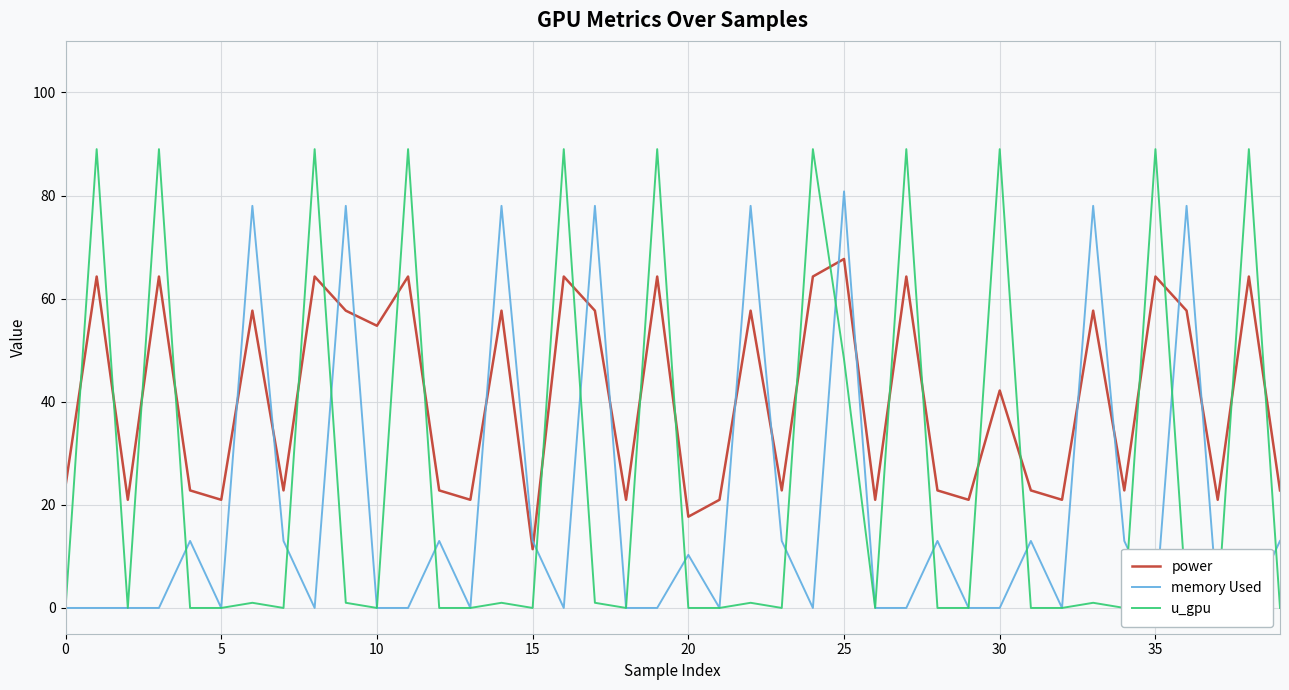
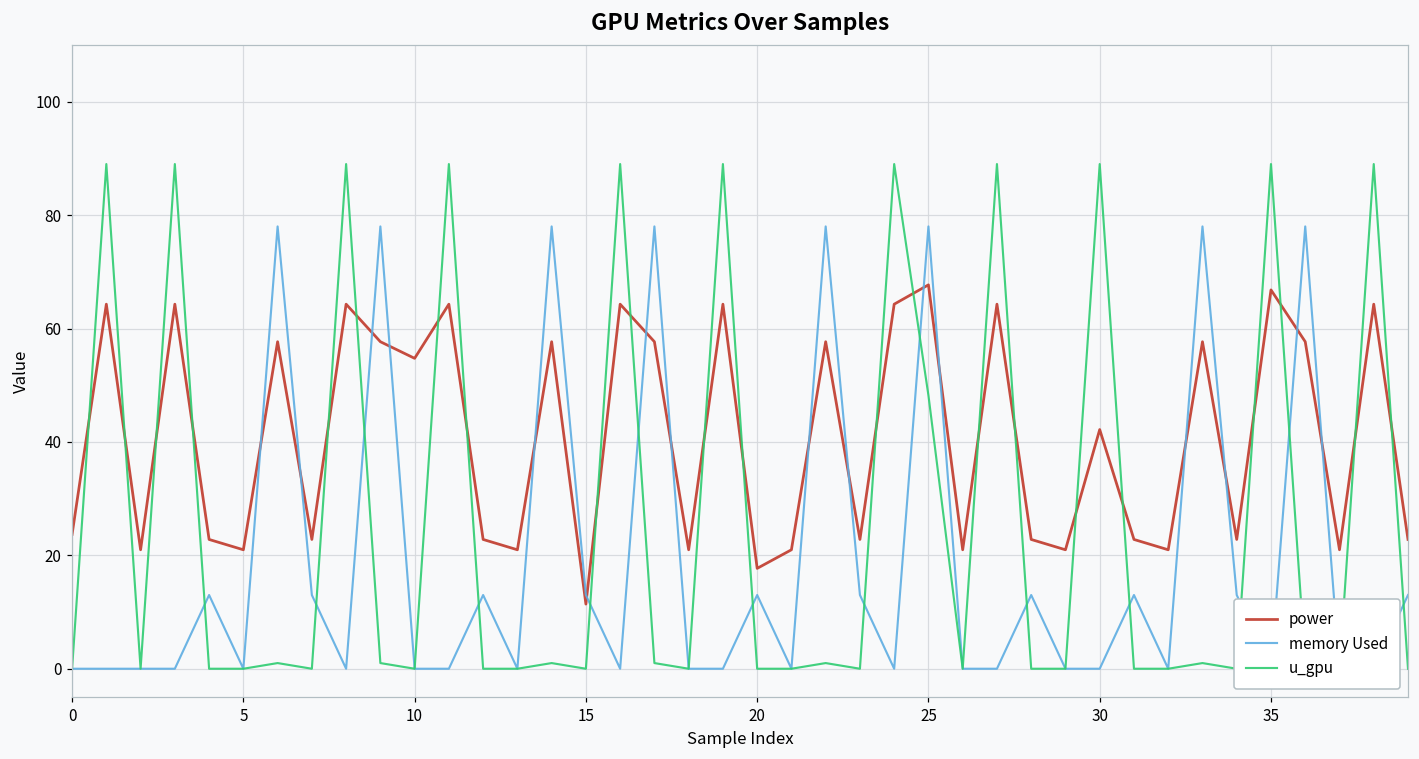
memory Used, 20: 10 -> 13
memory Used, 25: 81 -> 78
power, 35: 64 -> 67
